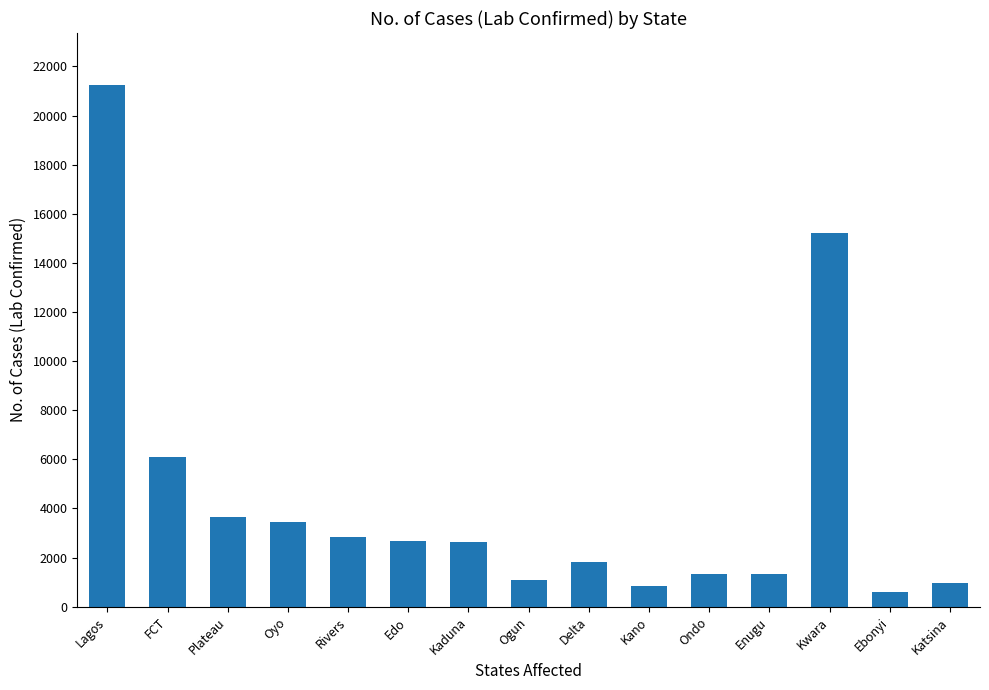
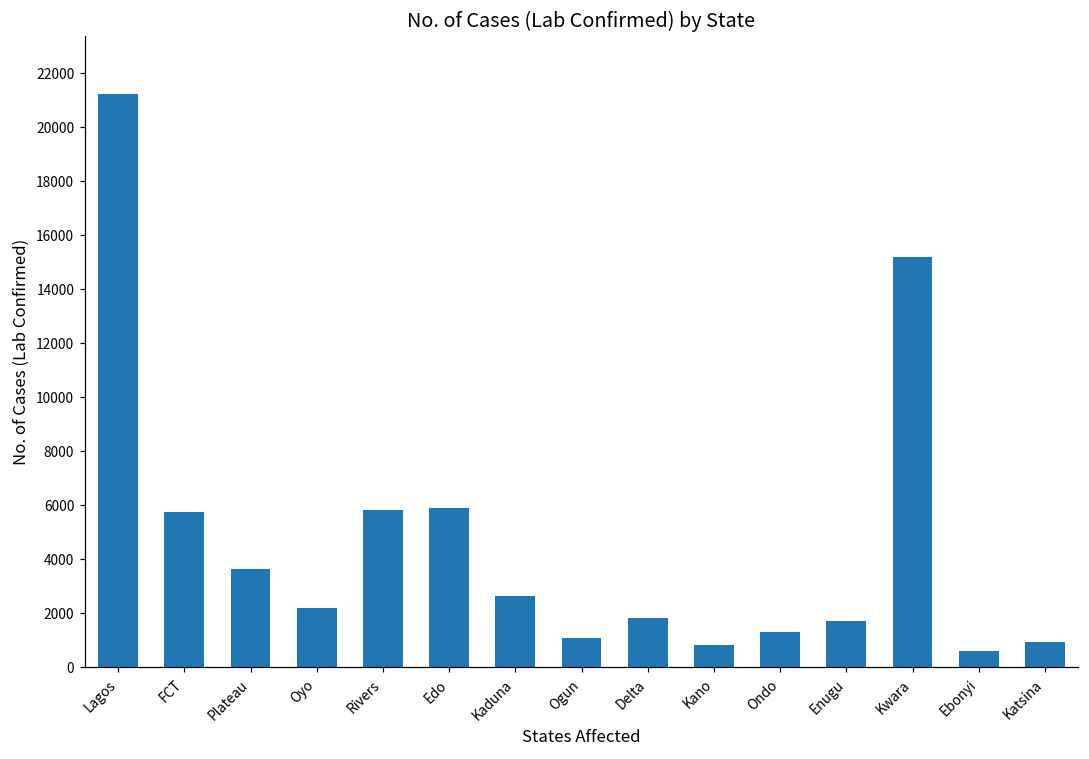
FCT: 6100 -> 5700
Oyo: 3400 -> 2200
Rivers: 2800 -> 5800
Edo: 2700 -> 5900
Enugu: 1300 -> 1700
